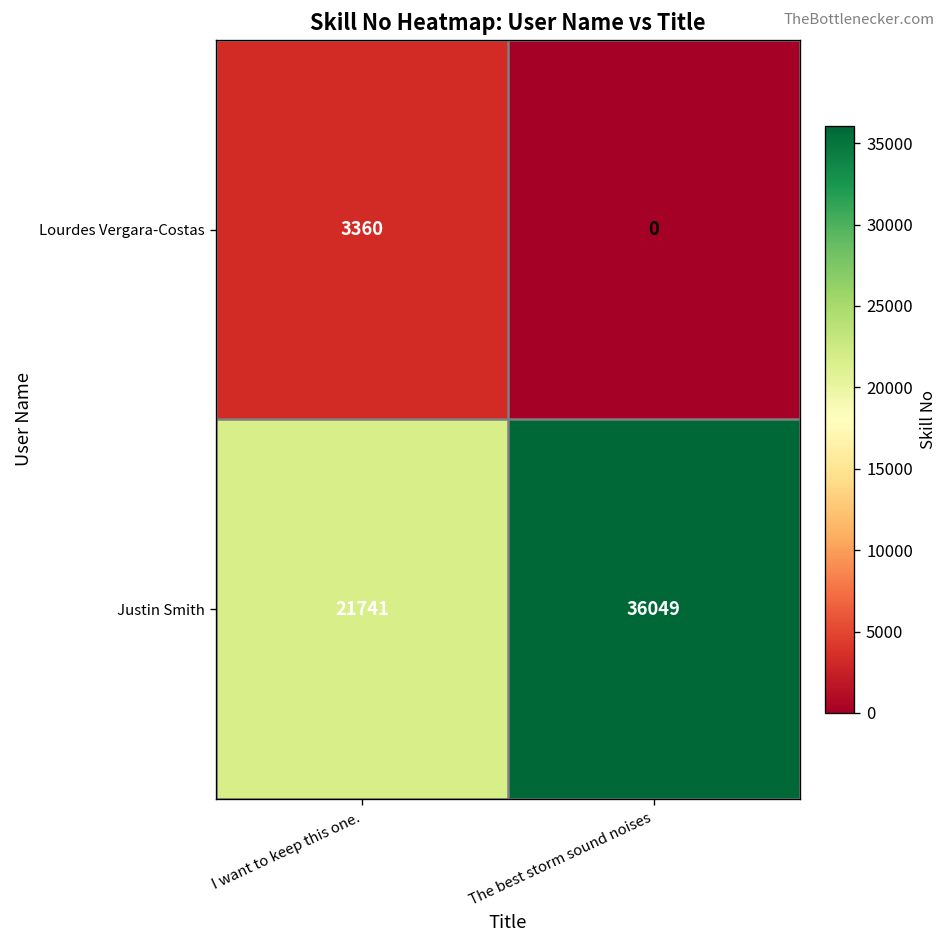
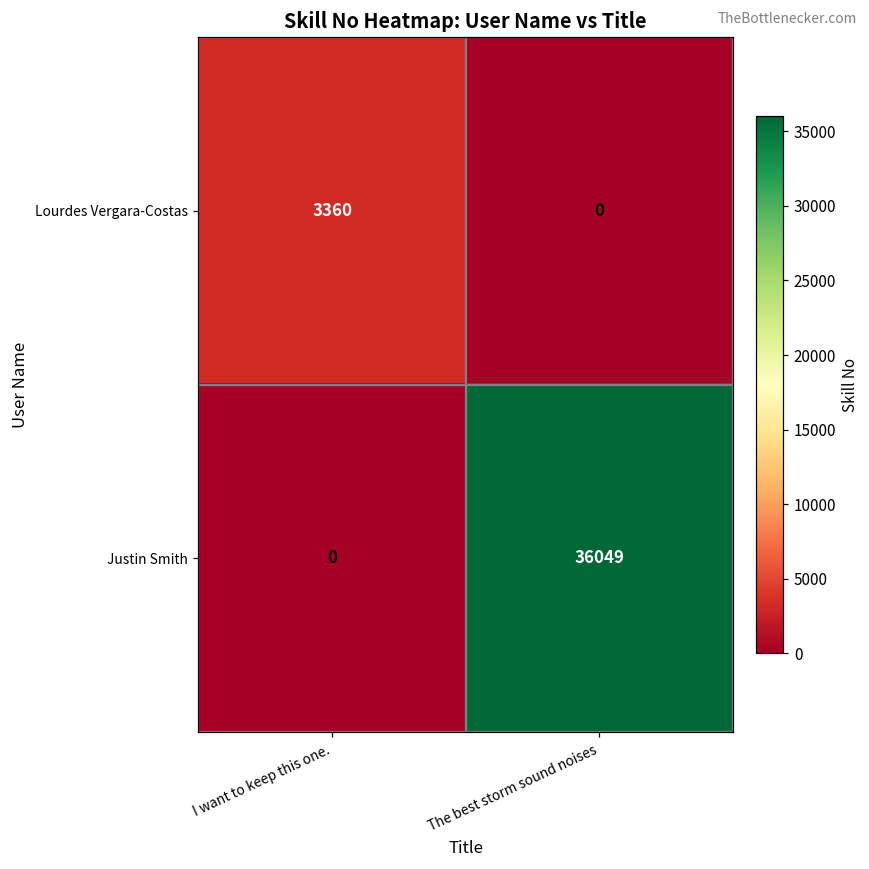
Justin Smith, I want to keep this one.: 21741 -> 0
